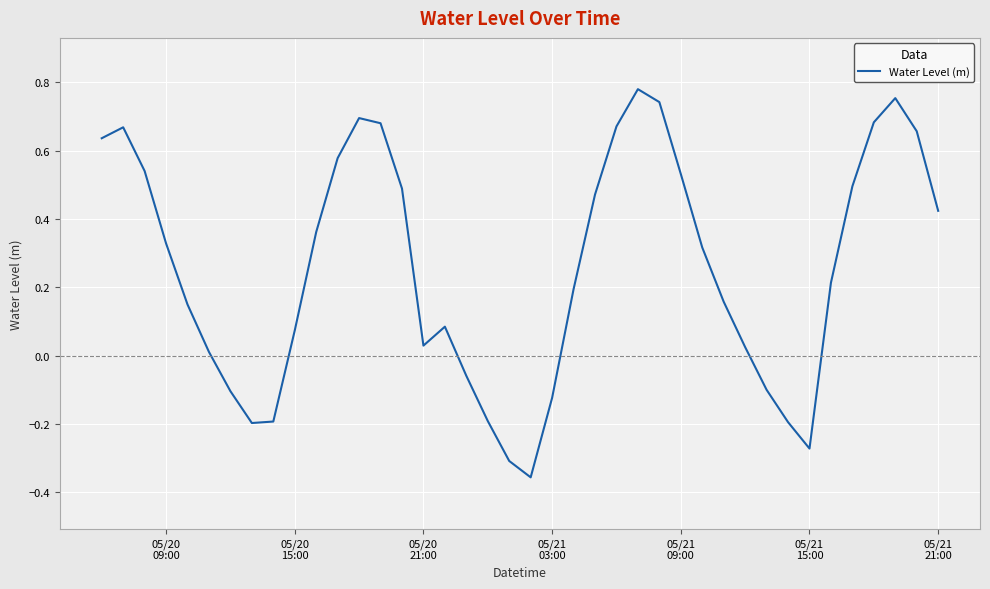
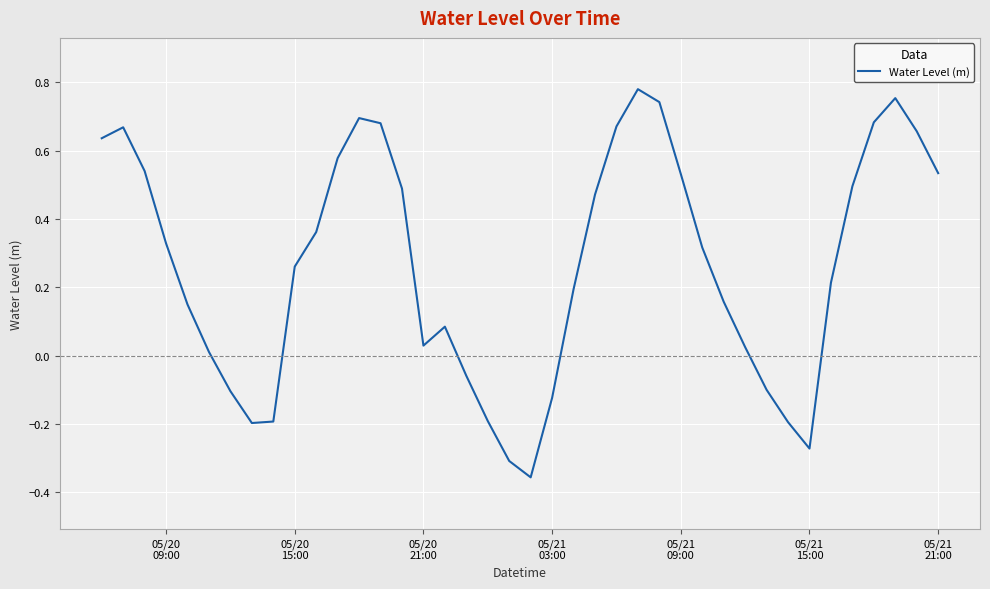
05/20 15:00: 0.07 -> 0.26
05/21 21:00: 0.42 -> 0.53
